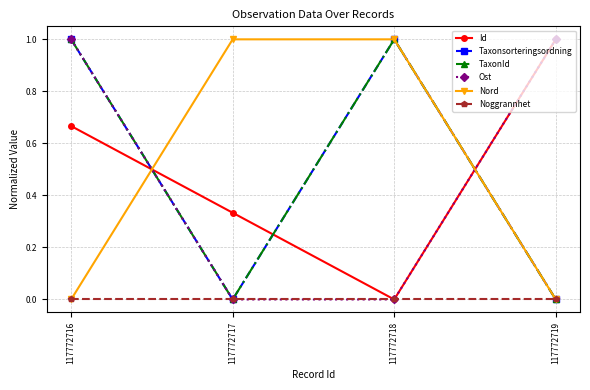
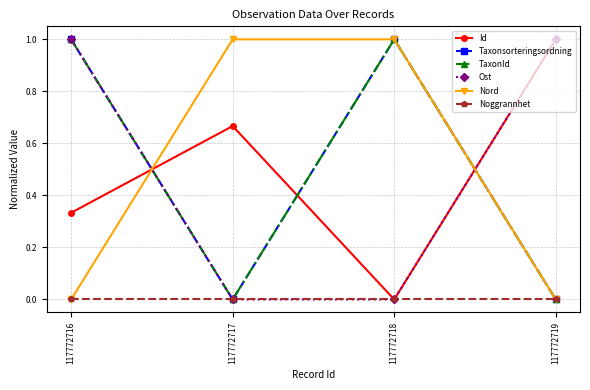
Id, 117772716: 0.67 -> 0.33
Id, 117772717: 0.33 -> 0.67
